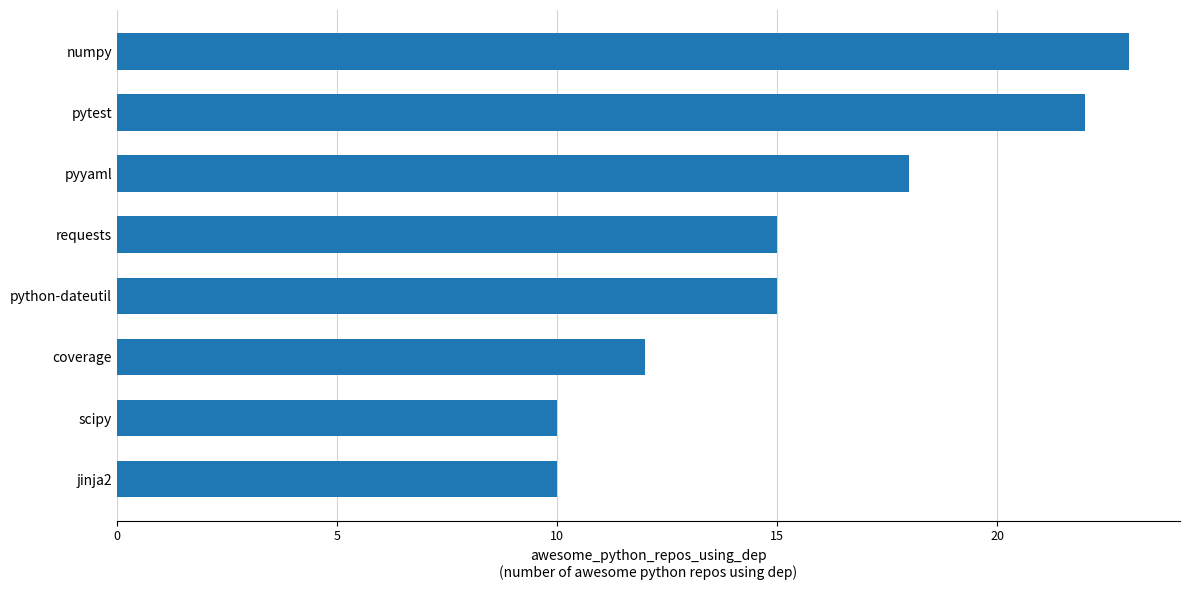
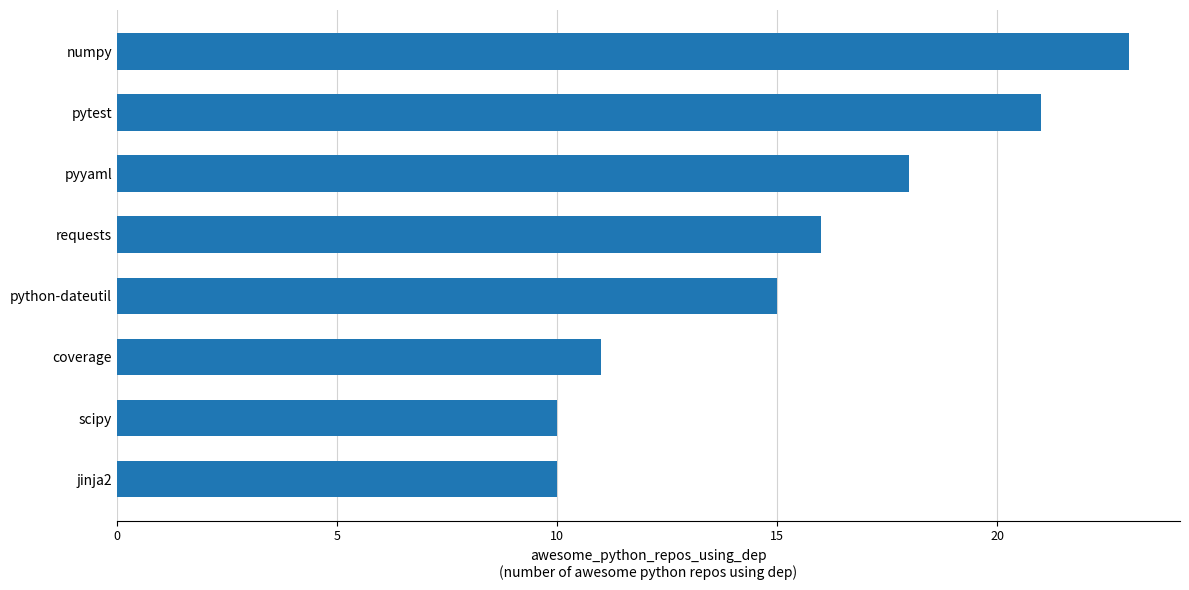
pytest: 22 -> 21
requests: 15 -> 16
coverage: 12 -> 11
